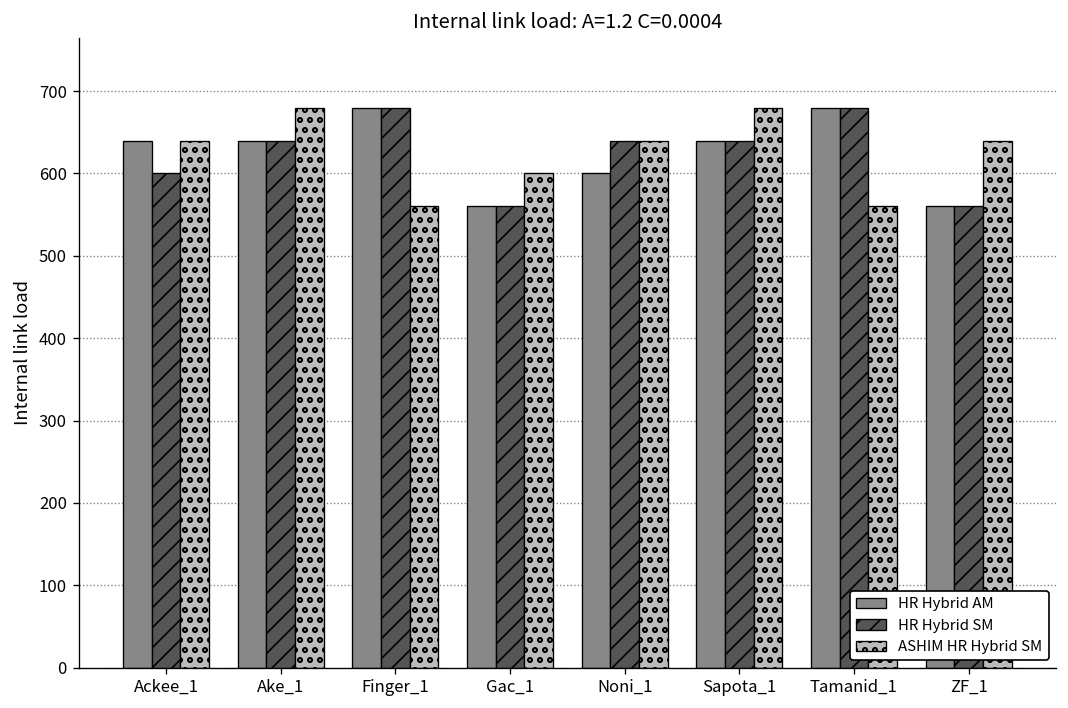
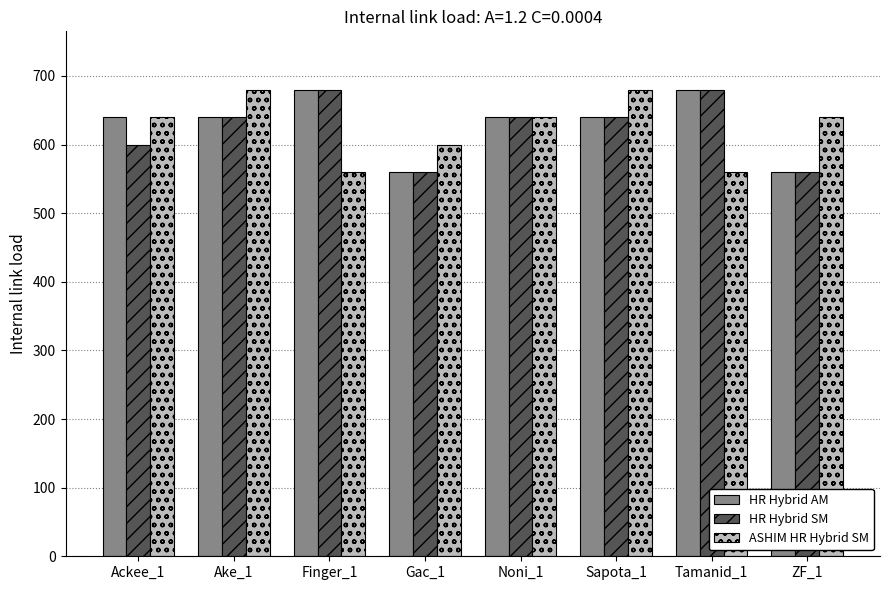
HR Hybrid AM, Noni_1: 600 -> 640
